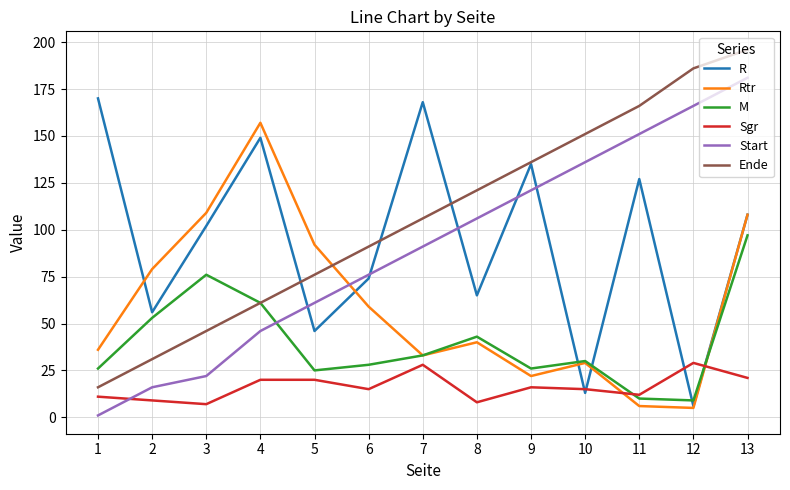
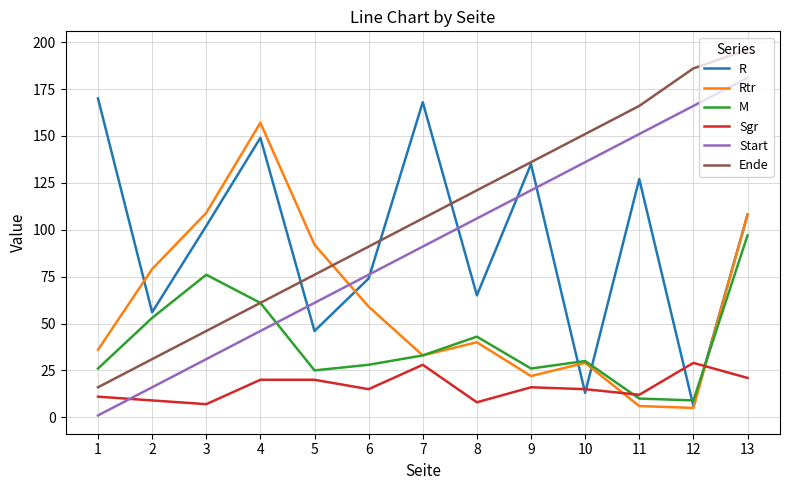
Start, 3: 22 -> 31
